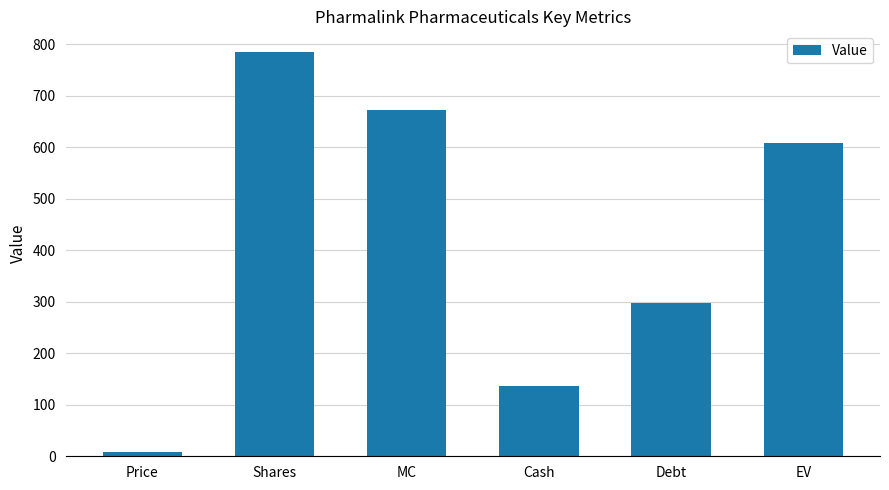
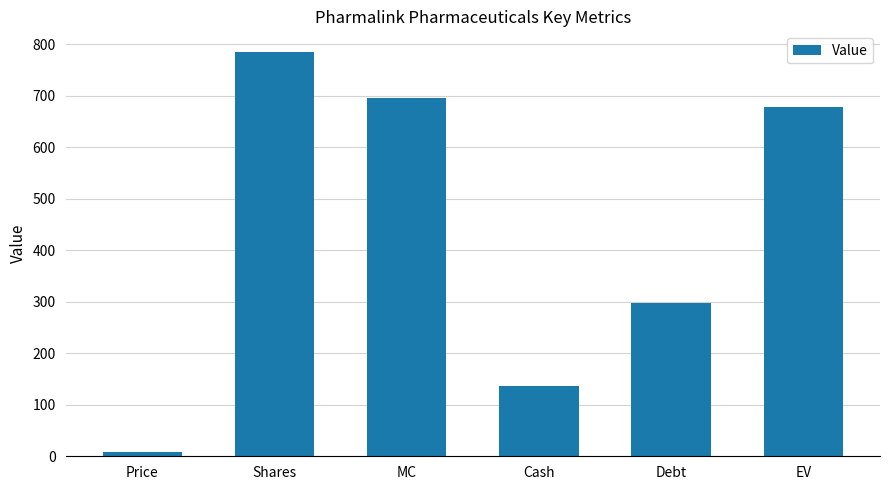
MC: 670 -> 700
EV: 610 -> 680
